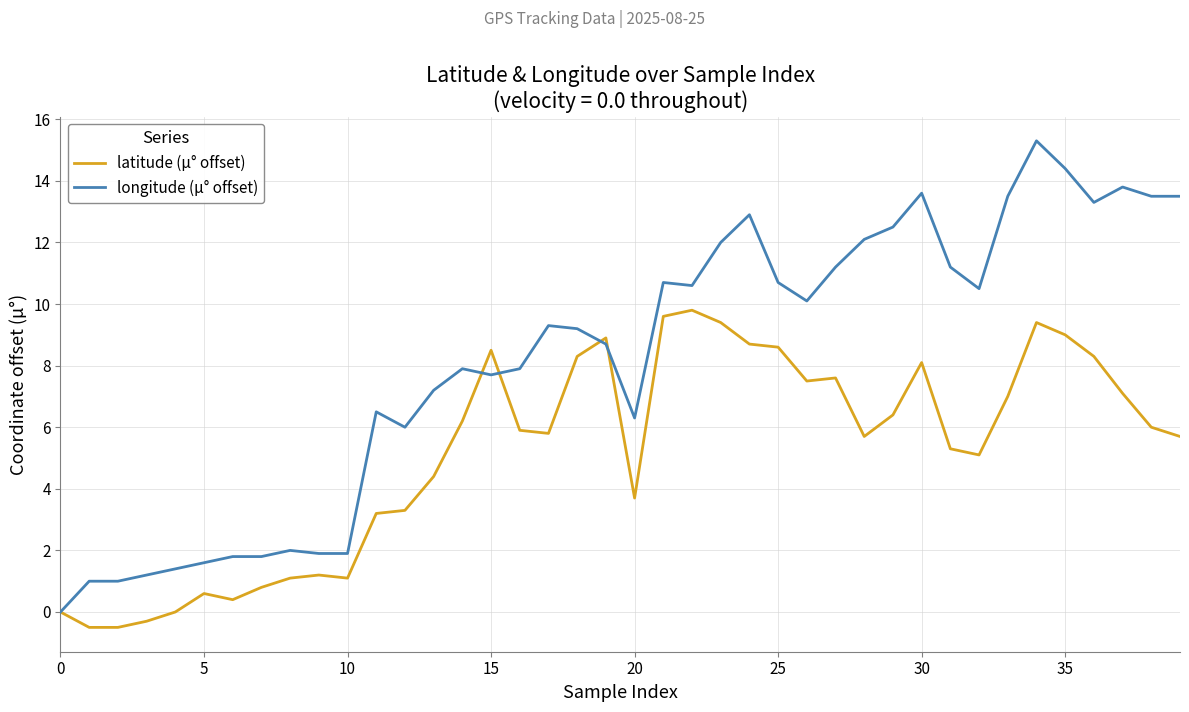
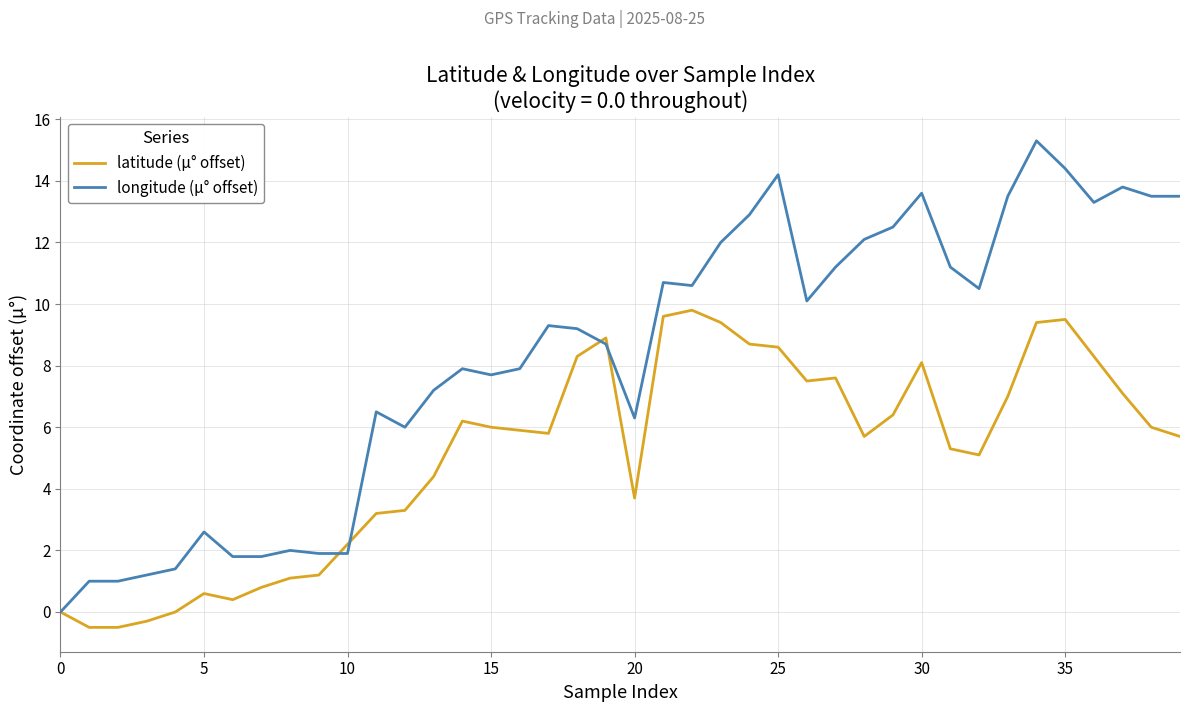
longitude (µ° offset), 5: 1.6 -> 2.6
latitude (µ° offset), 10: 1.1 -> 2.2
latitude (µ° offset), 15: 8.5 -> 6.0
longitude (µ° offset), 25: 10.7 -> 14.2
latitude (µ° offset), 35: 9.0 -> 9.5
